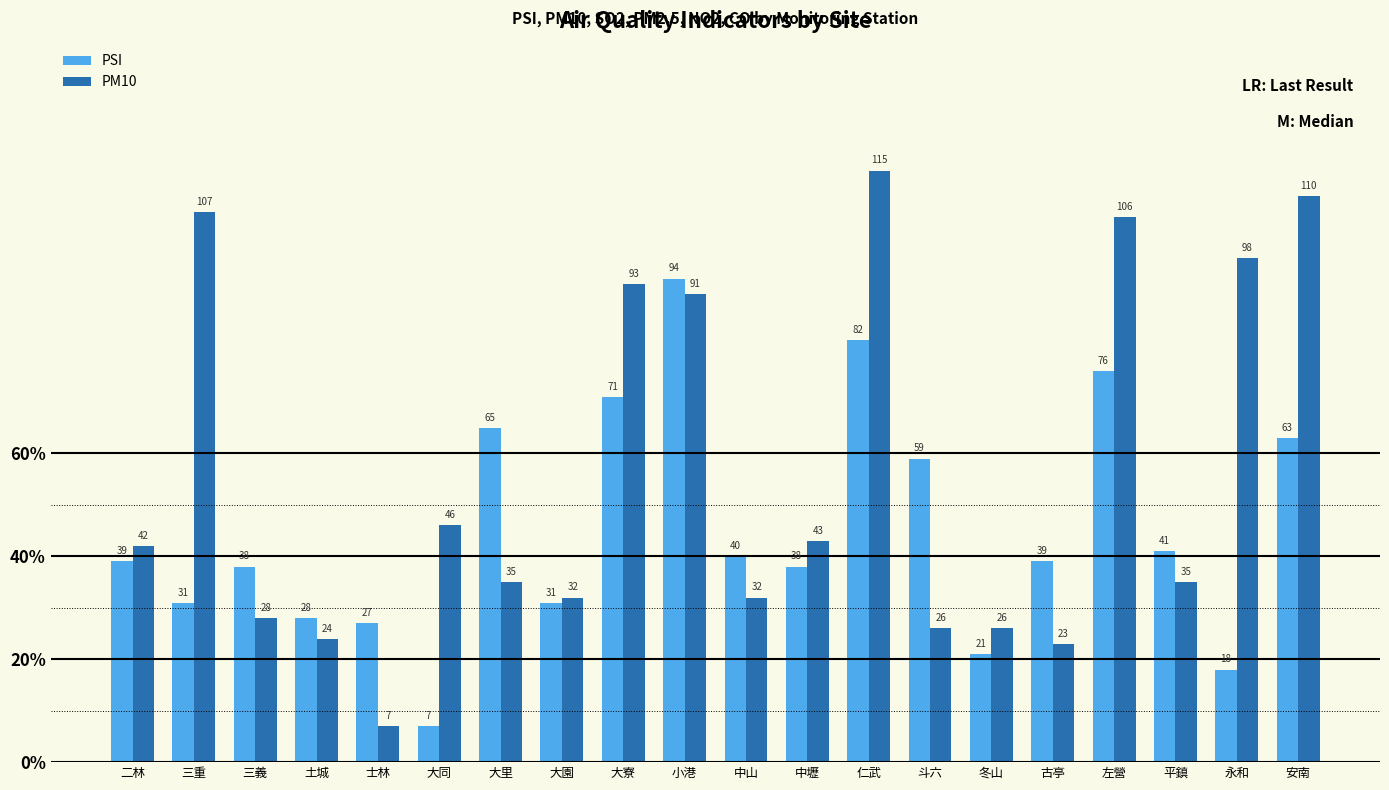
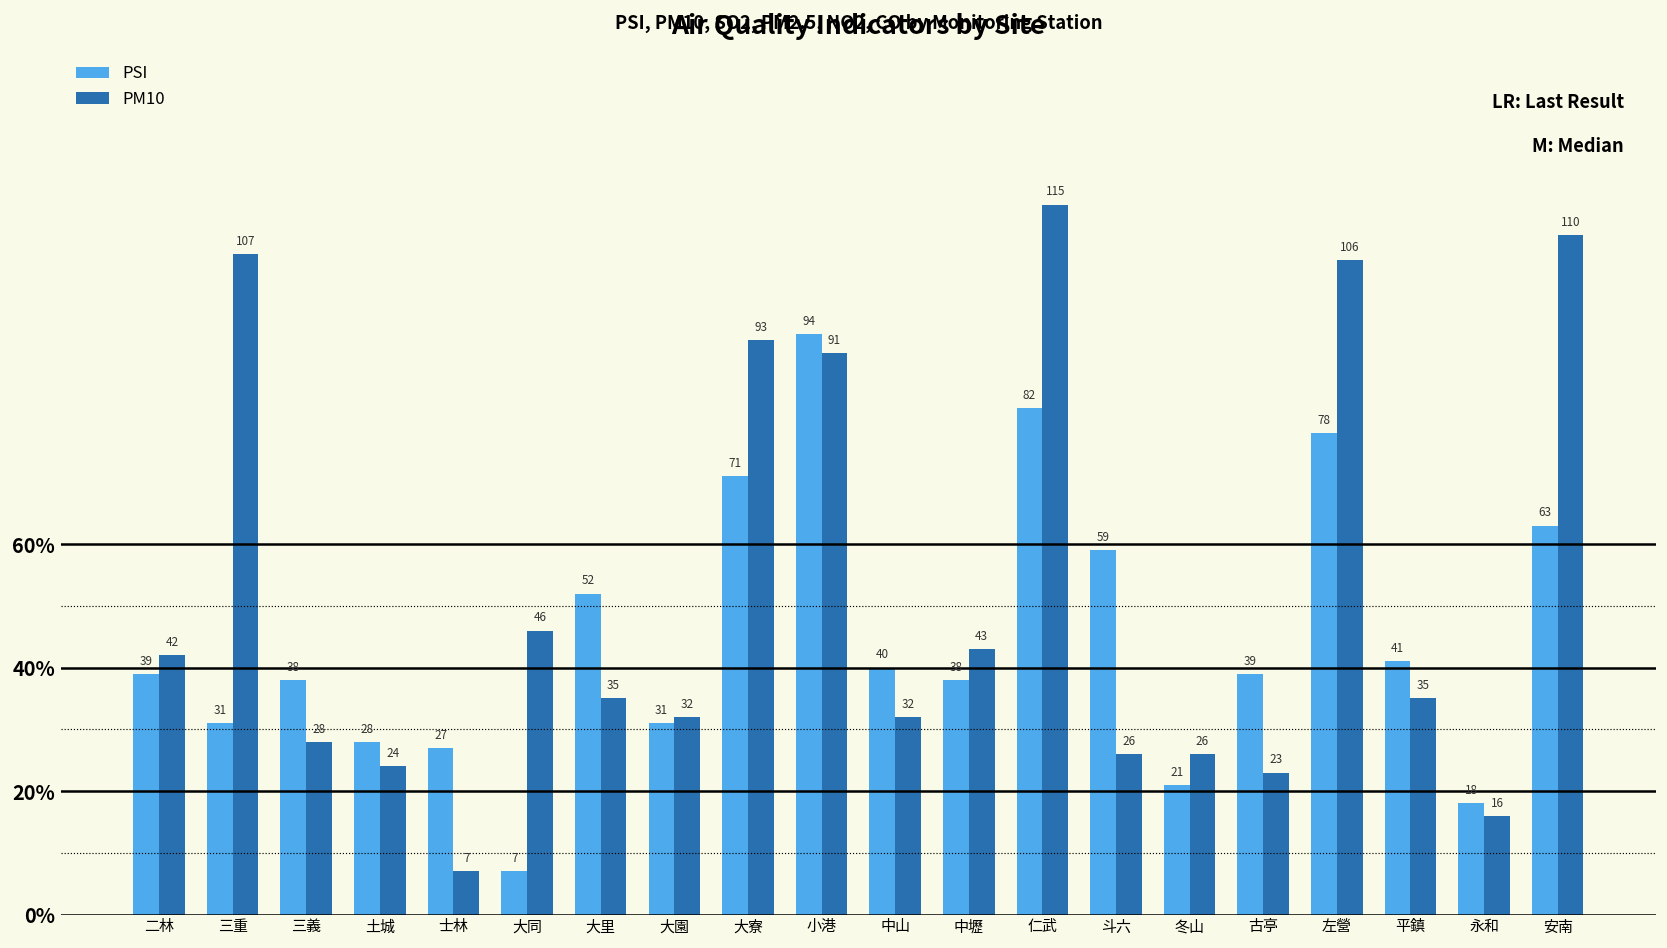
PSI, 大里: 65 -> 52
PSI, 左營: 76 -> 78
PM10, 永和: 98 -> 16
